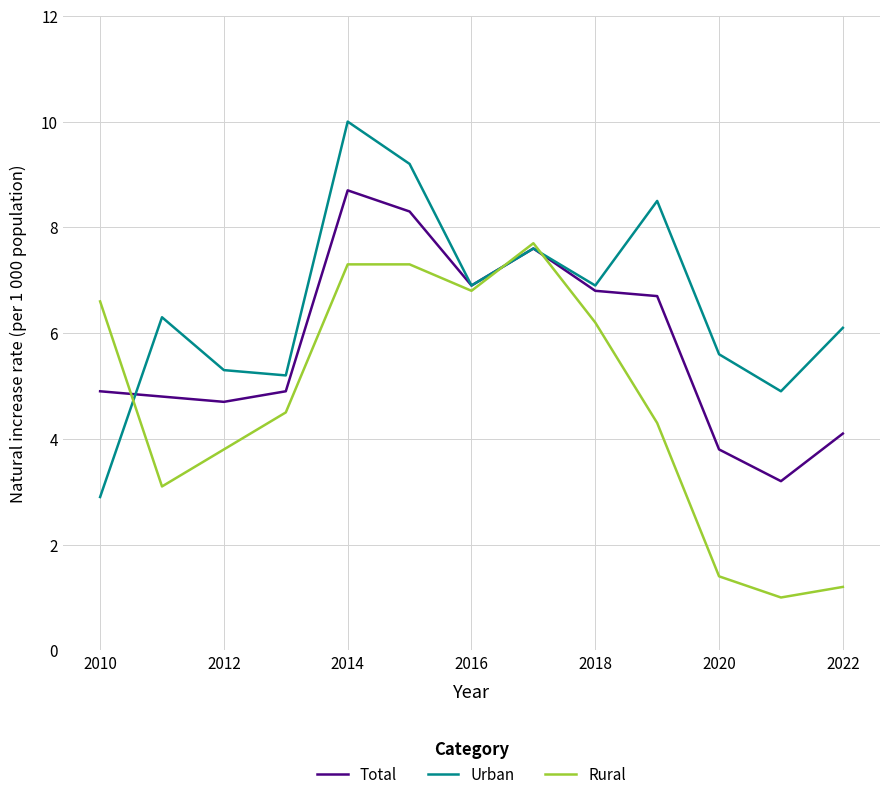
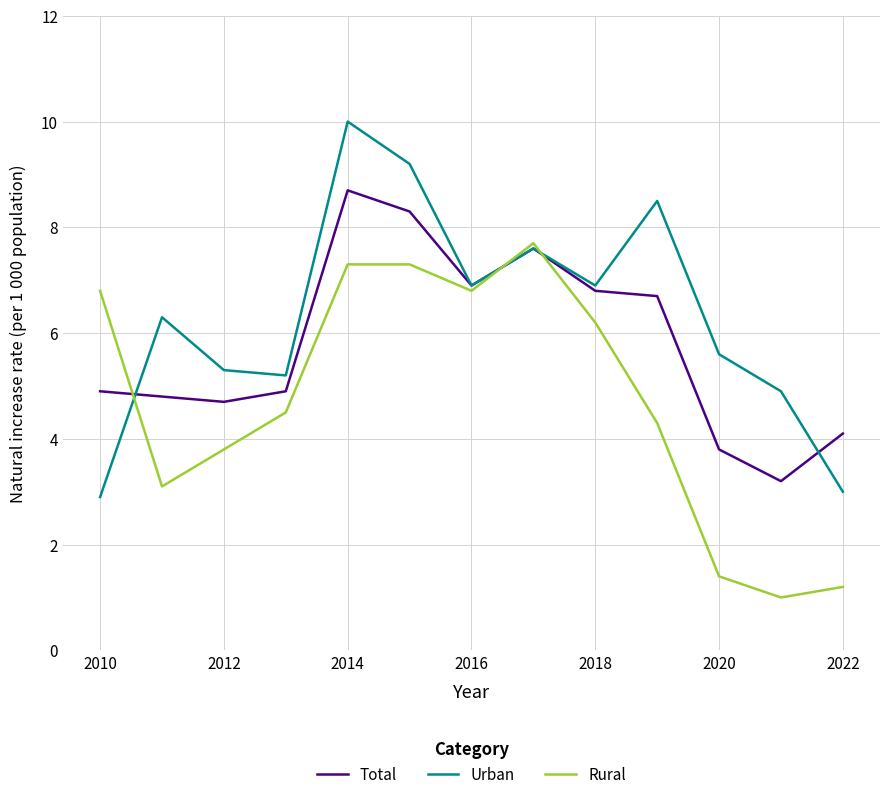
Rural, 2010: 6.6 -> 6.8
Urban, 2022: 6.1 -> 3.0
